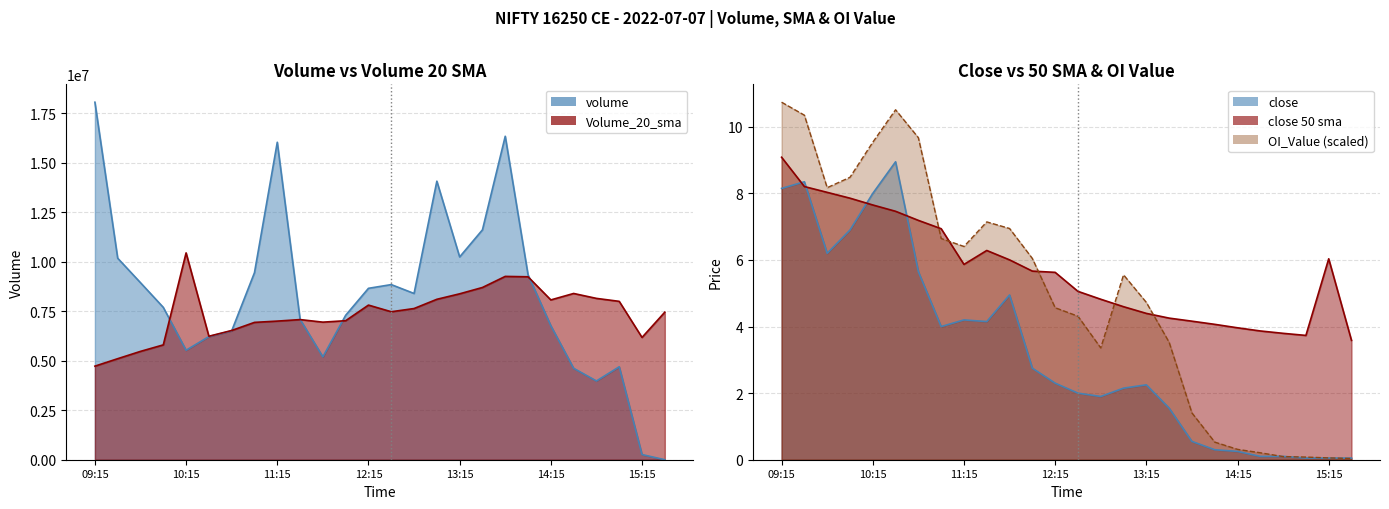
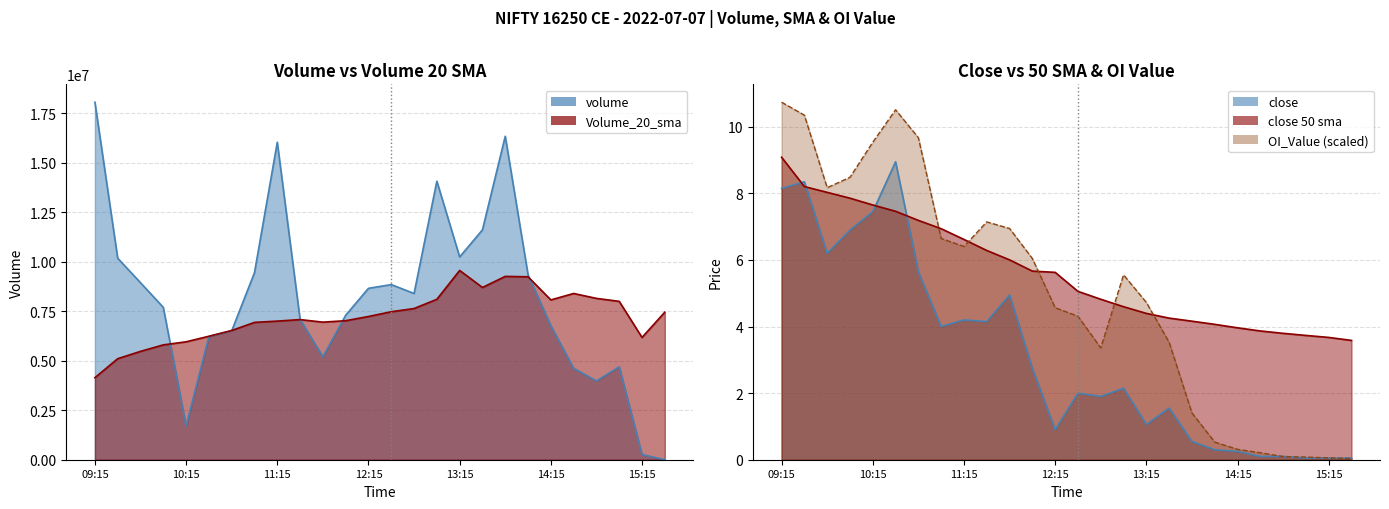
Volume vs Volume 20 SMA, Volume_20_sma, 09:15: 4700000 -> 4100000
Volume vs Volume 20 SMA, volume, 10:15: 5500000 -> 1700000
Volume vs Volume 20 SMA, Volume_20_sma, 10:15: 10400000 -> 6000000
Volume vs Volume 20 SMA, Volume_20_sma, 12:15: 7800000 -> 7200000
Volume vs Volume 20 SMA, Volume_20_sma, 13:15: 8400000 -> 9600000
Close vs 50 SMA & OI Value, close, 10:15: 8.0 -> 7.5
Close vs 50 SMA & OI Value, close 50 sma, 11:15: 5.9 -> 6.6
Close vs 50 SMA & OI Value, close, 12:15: 2.3 -> 0.9
Close vs 50 SMA & OI Value, close, 13:15: 2.3 -> 1.1
Close vs 50 SMA & OI Value, close 50 sma, 15:15: 6.0 -> 3.7
